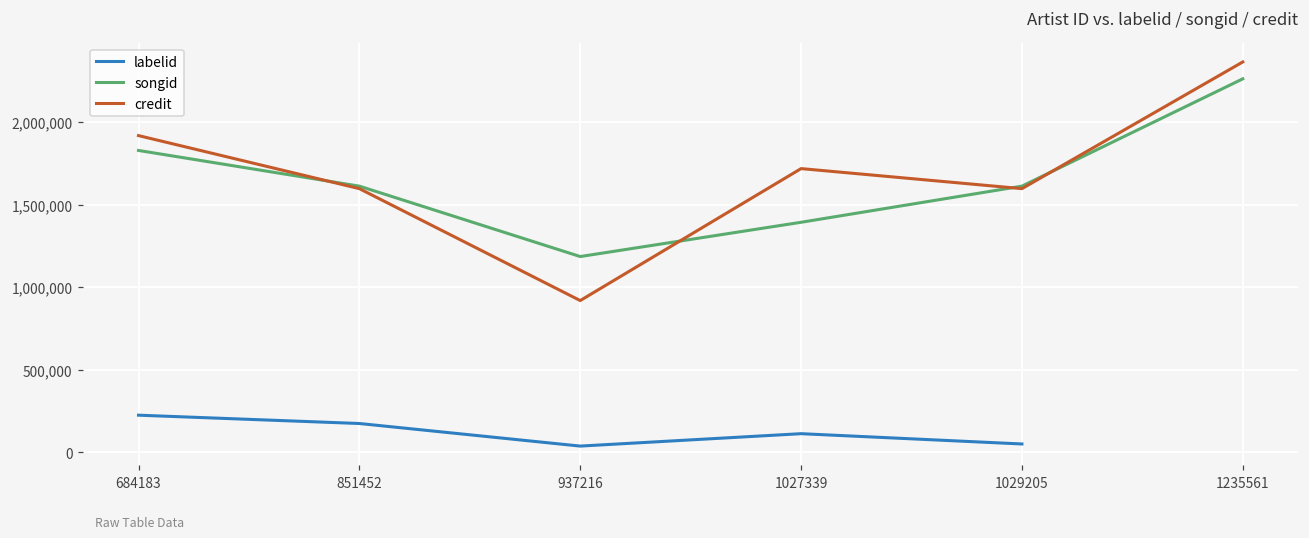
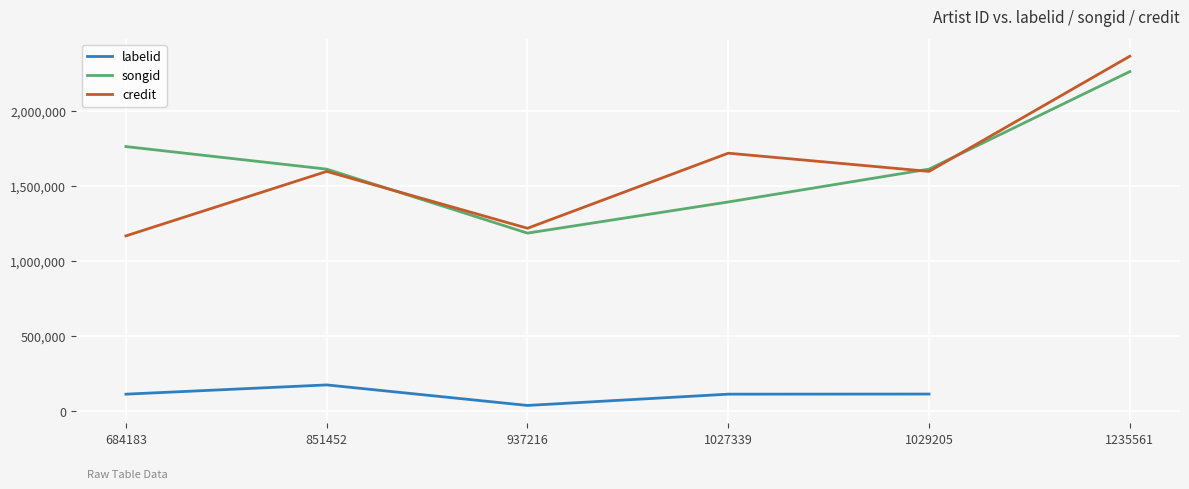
labelid, 684183: 230,000 -> 110,000
songid, 684183: 1,830,000 -> 1,760,000
credit, 684183: 1,920,000 -> 1,170,000
credit, 937216: 920,000 -> 1,220,000
labelid, 1029205: 50,000 -> 110,000
